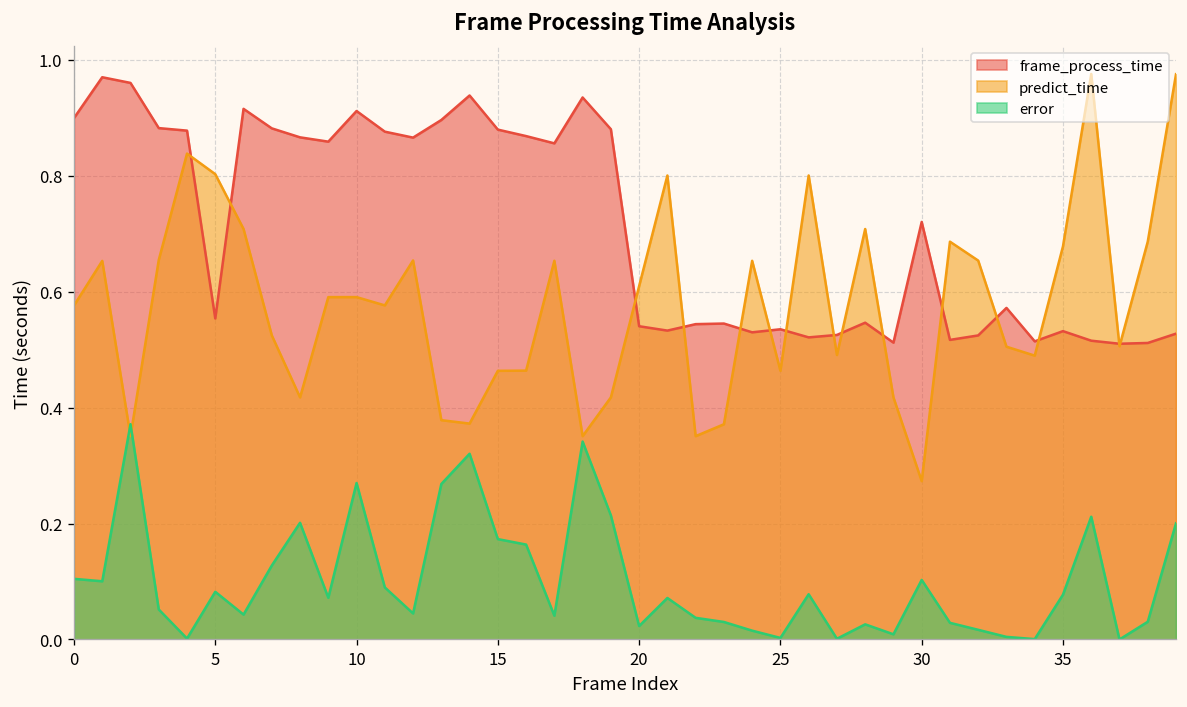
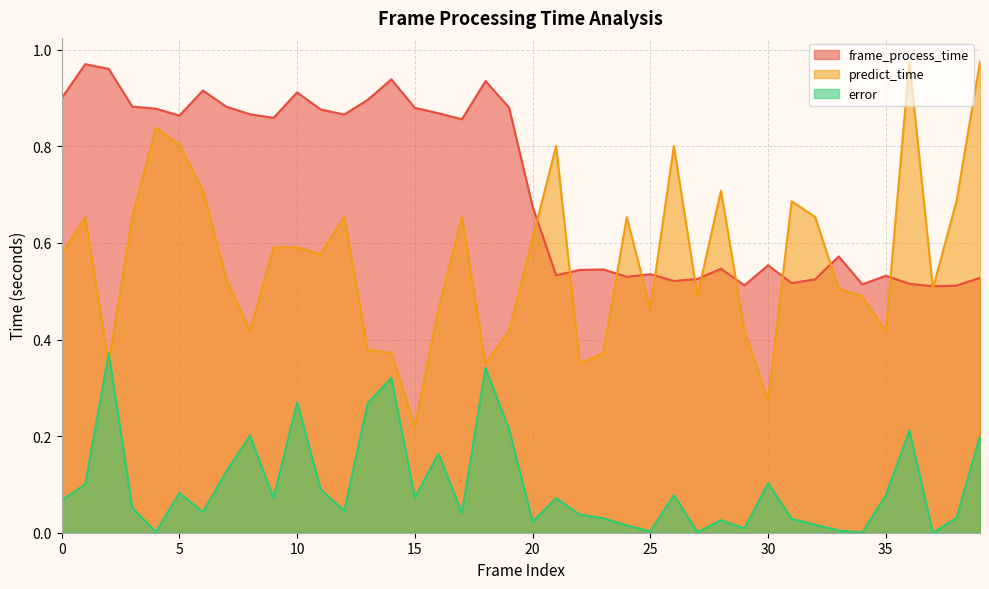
error, 0: 0.10 -> 0.07
frame_process_time, 5: 0.55 -> 0.86
predict_time, 15: 0.46 -> 0.22
error, 15: 0.17 -> 0.07
frame_process_time, 20: 0.54 -> 0.68
frame_process_time, 30: 0.72 -> 0.55
predict_time, 35: 0.68 -> 0.42
